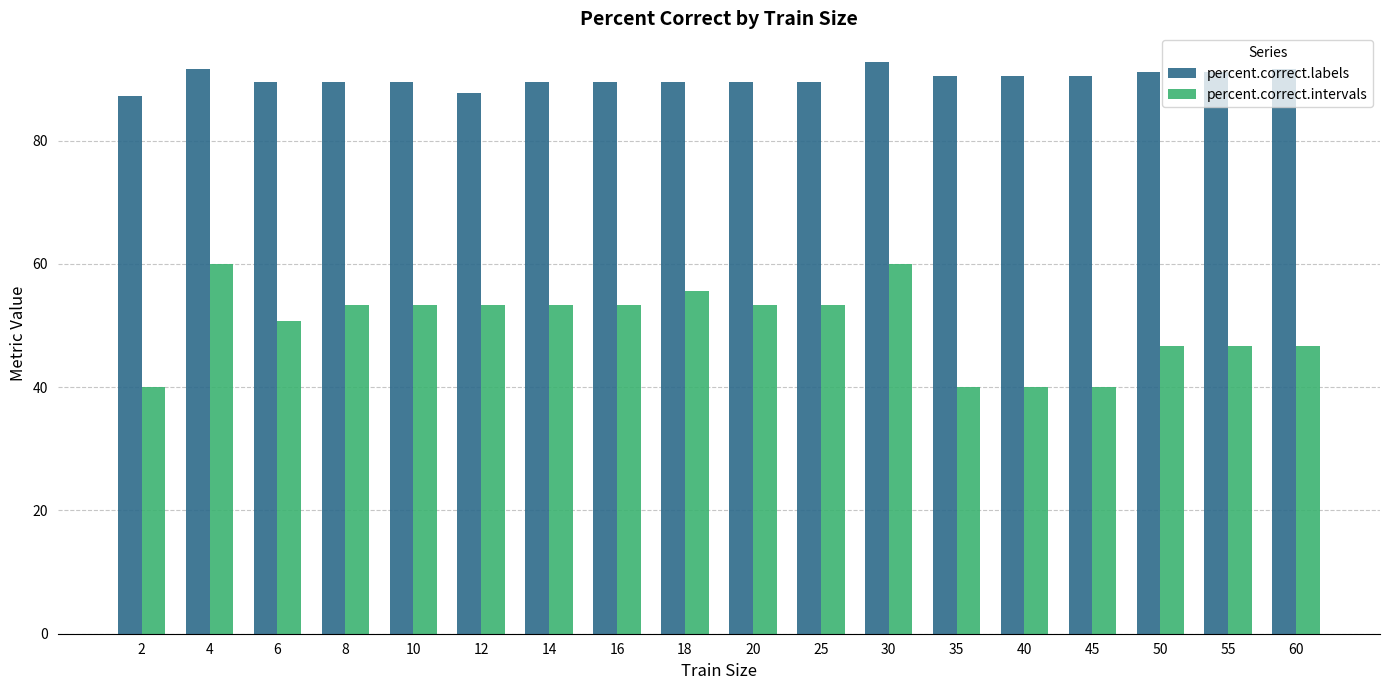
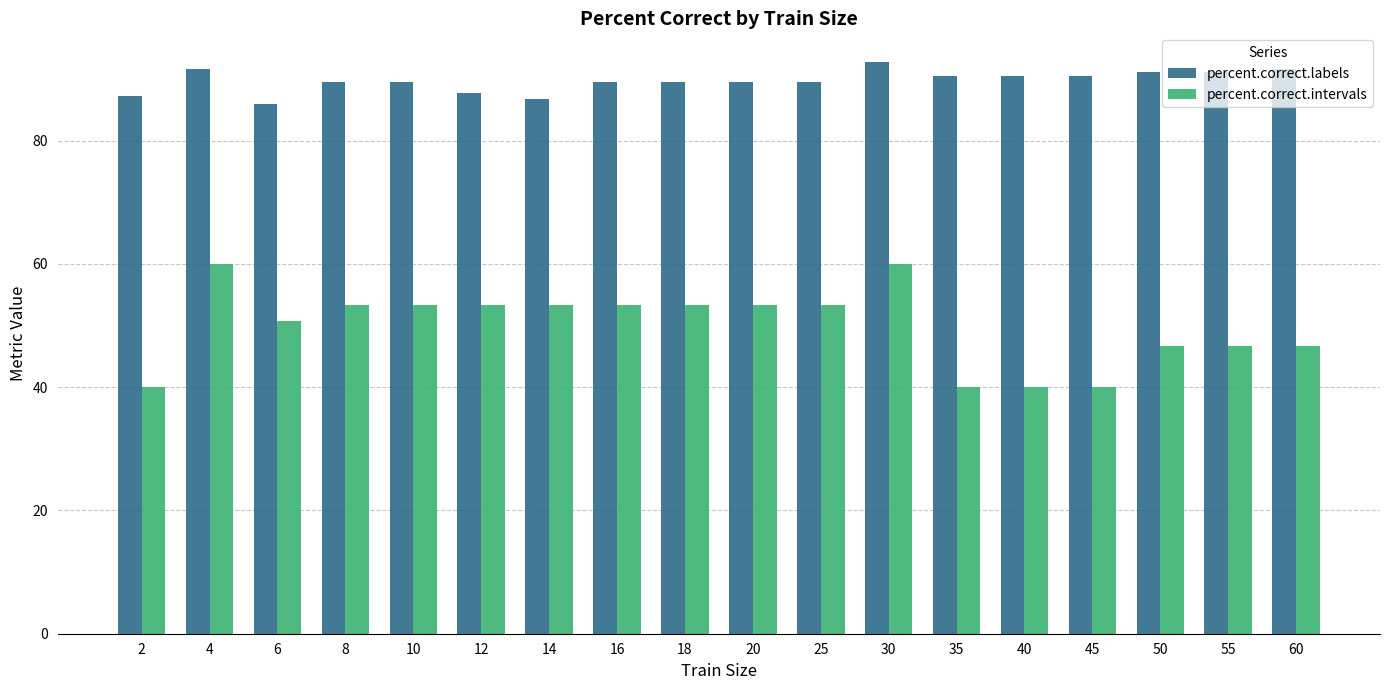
percent.correct.labels, 6: 89 -> 86
percent.correct.labels, 14: 89 -> 87
percent.correct.intervals, 18: 56 -> 53
